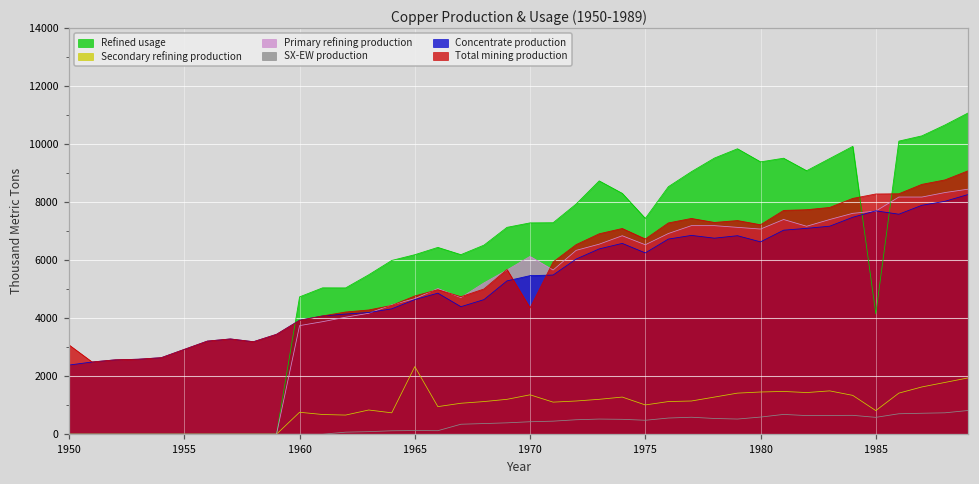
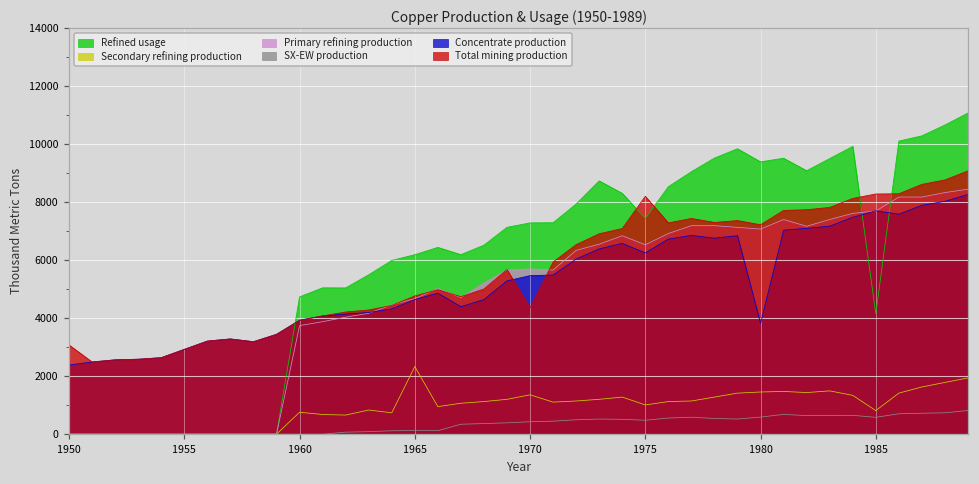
Primary refining production, 1970: 6100 -> 5700
Total mining production, 1975: 6700 -> 8200
Concentrate production, 1980: 6600 -> 3800
